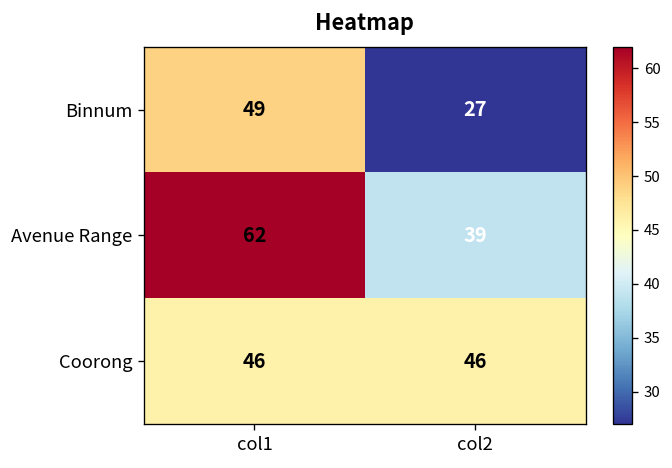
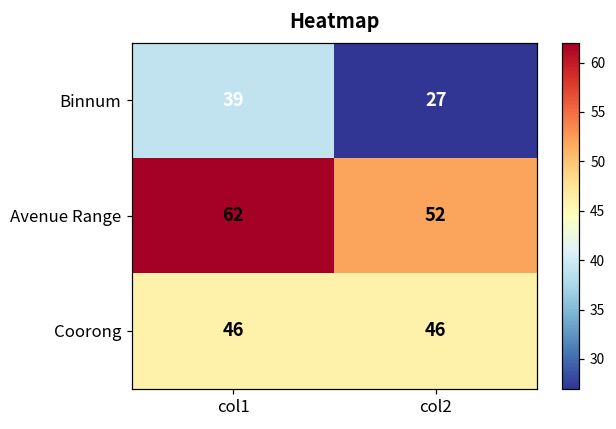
Binnum, col1: 49 -> 39
Avenue Range, col2: 39 -> 52
